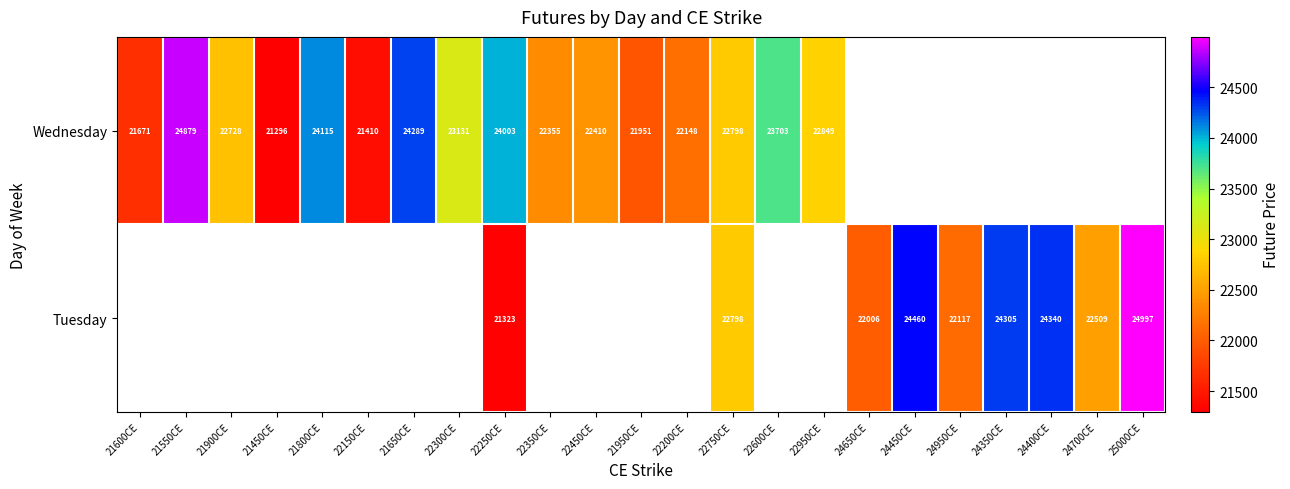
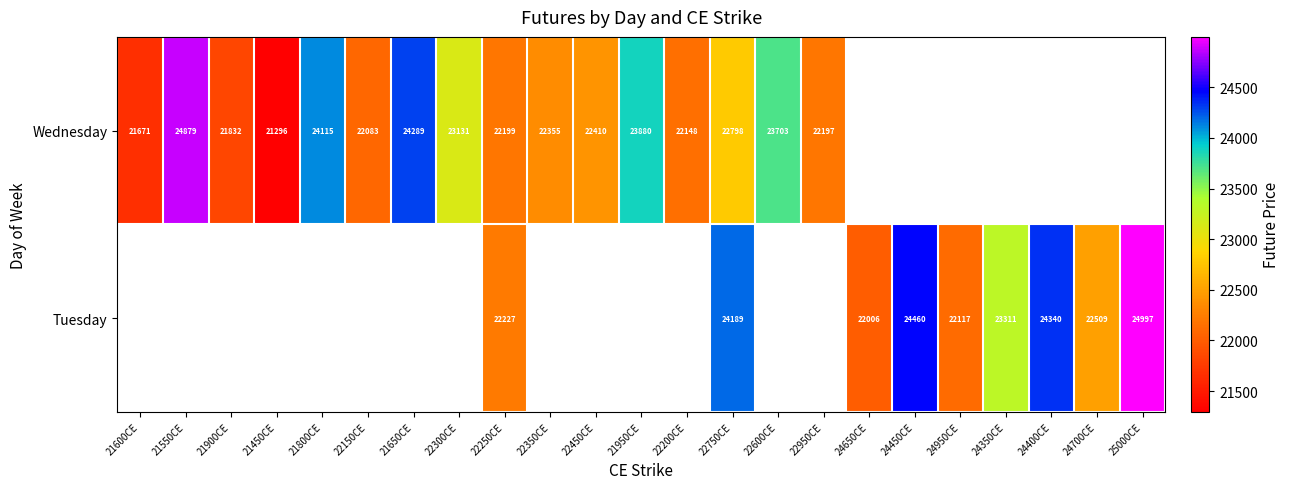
Wednesday, 21900CE: 22728 -> 21832
Wednesday, 22150CE: 21410 -> 22083
Wednesday, 22250CE: 24003 -> 22199
Wednesday, 21950CE: 21951 -> 23880
Wednesday, 22950CE: 22849 -> 22197
Tuesday, 22250CE: 21323 -> 22227
Tuesday, 22750CE: 22798 -> 24189
Tuesday, 24350CE: 24305 -> 23311
